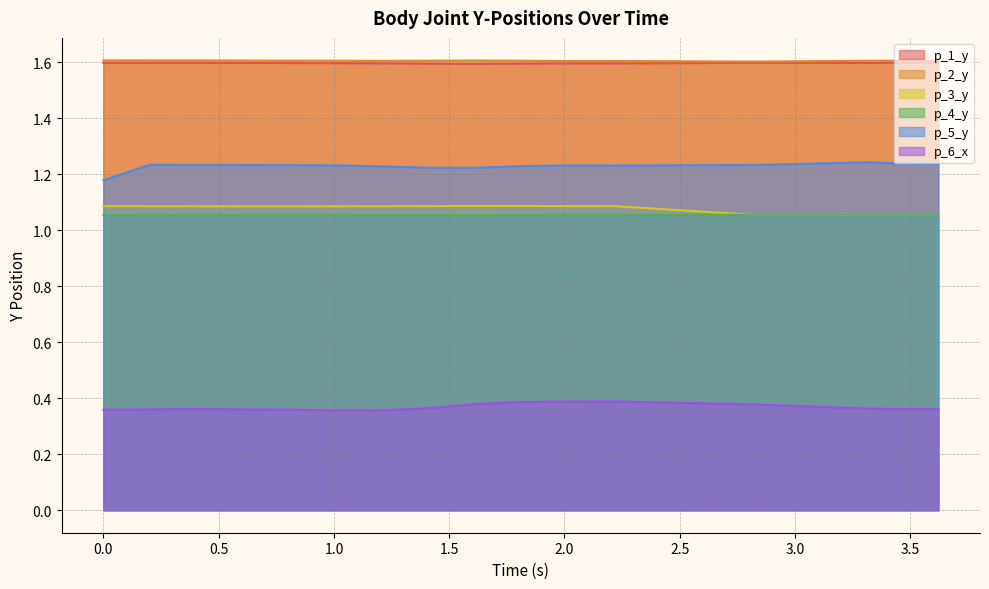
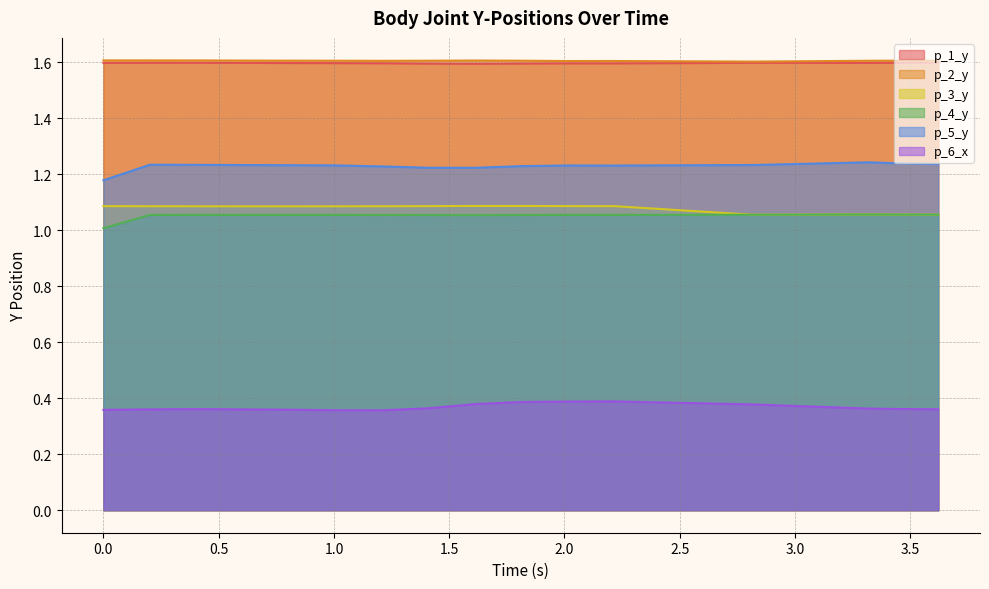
p_4_y, 0.0: 1.05 -> 1.01
